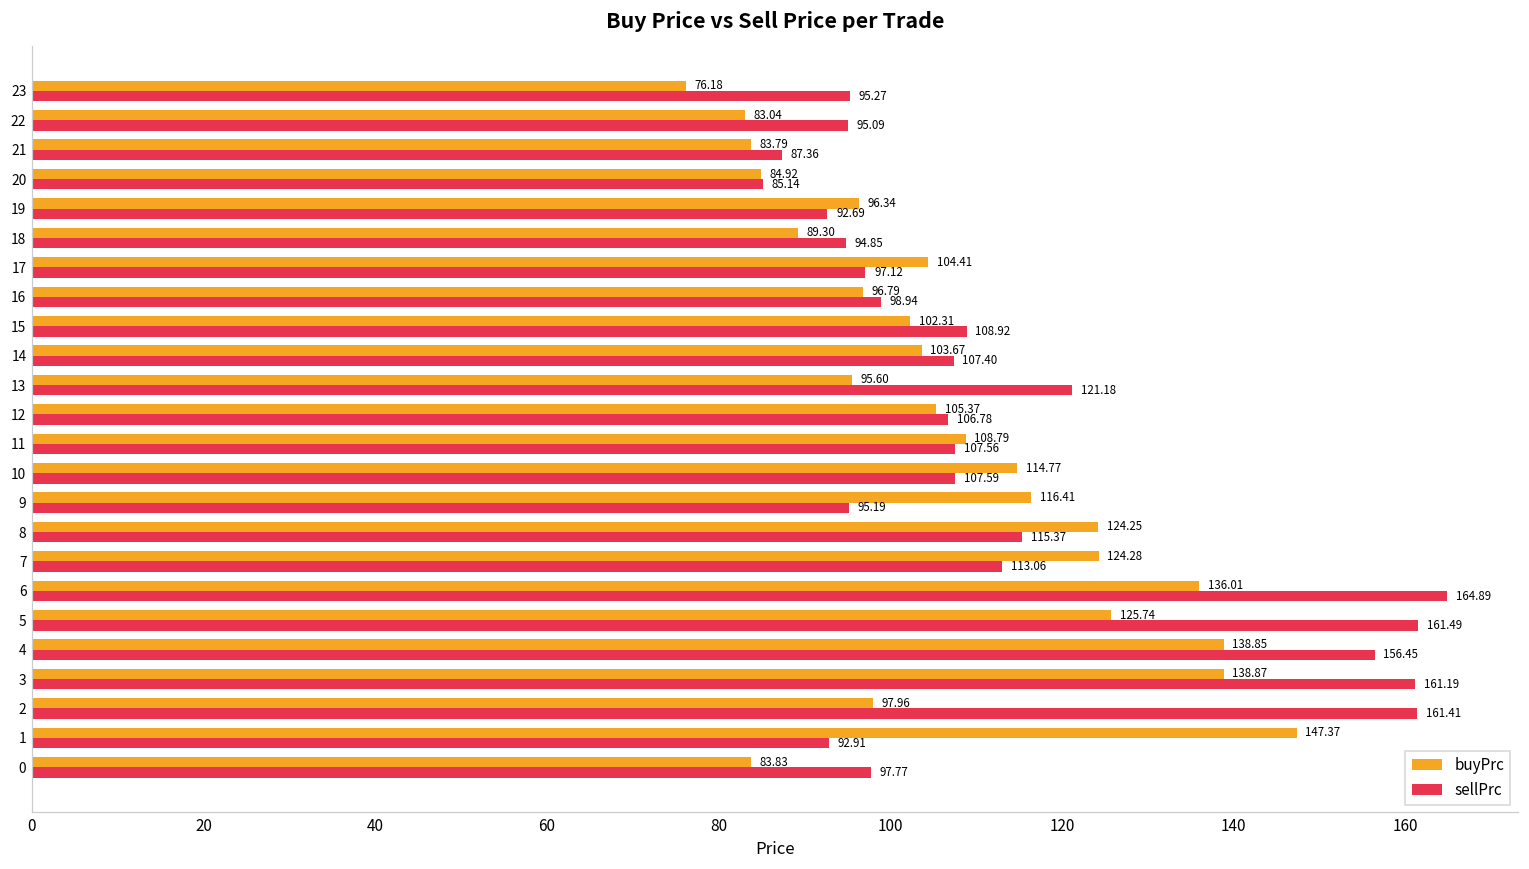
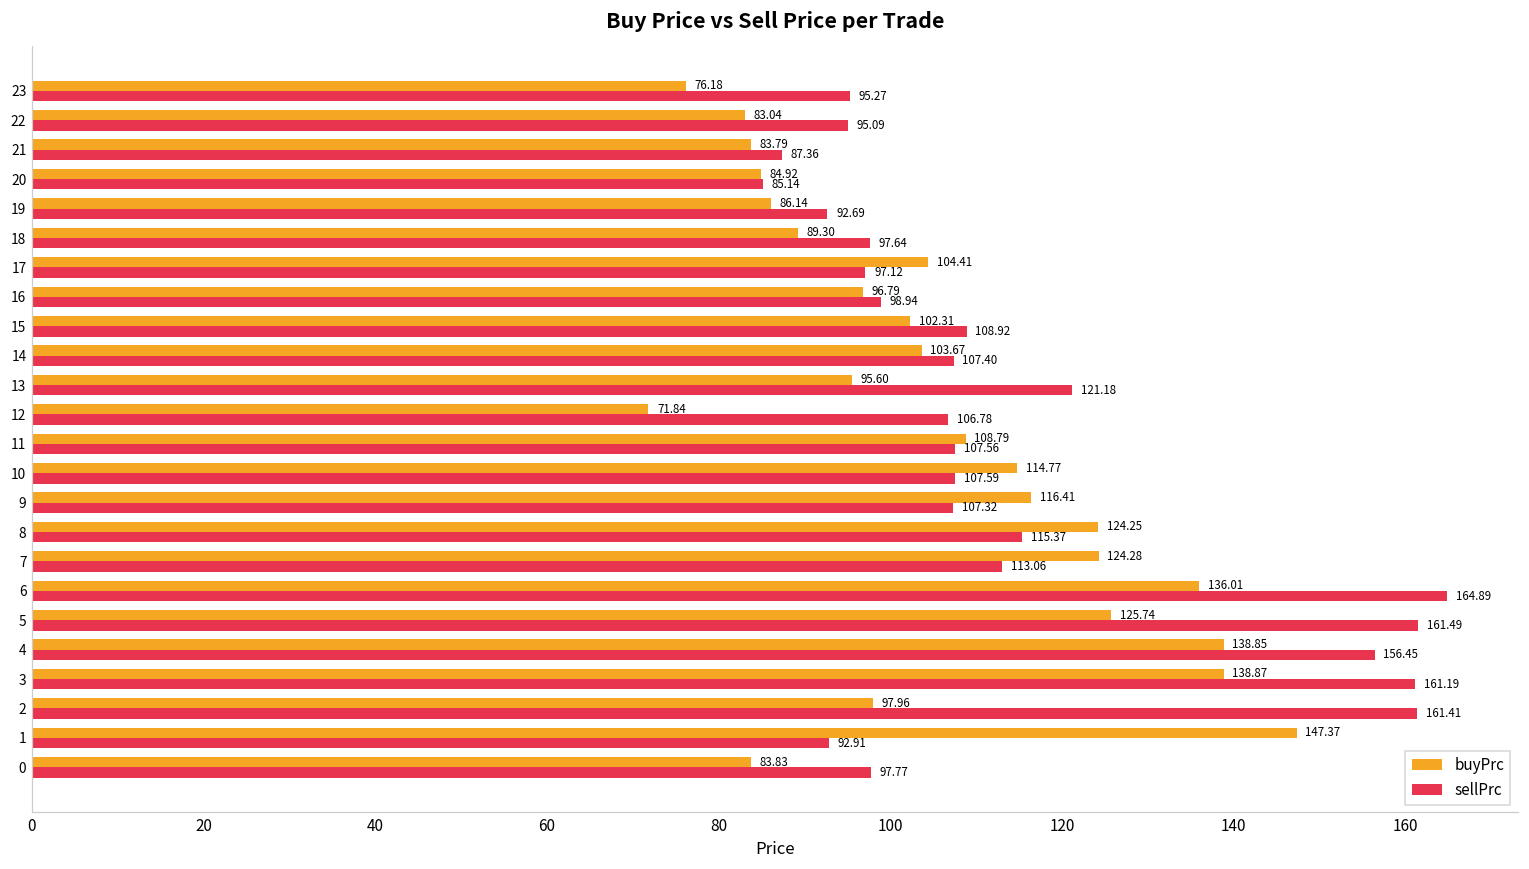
buyPrc, 19: 96.34 -> 86.14
sellPrc, 18: 94.85 -> 97.64
buyPrc, 12: 105.37 -> 71.84
sellPrc, 9: 95.19 -> 107.32
